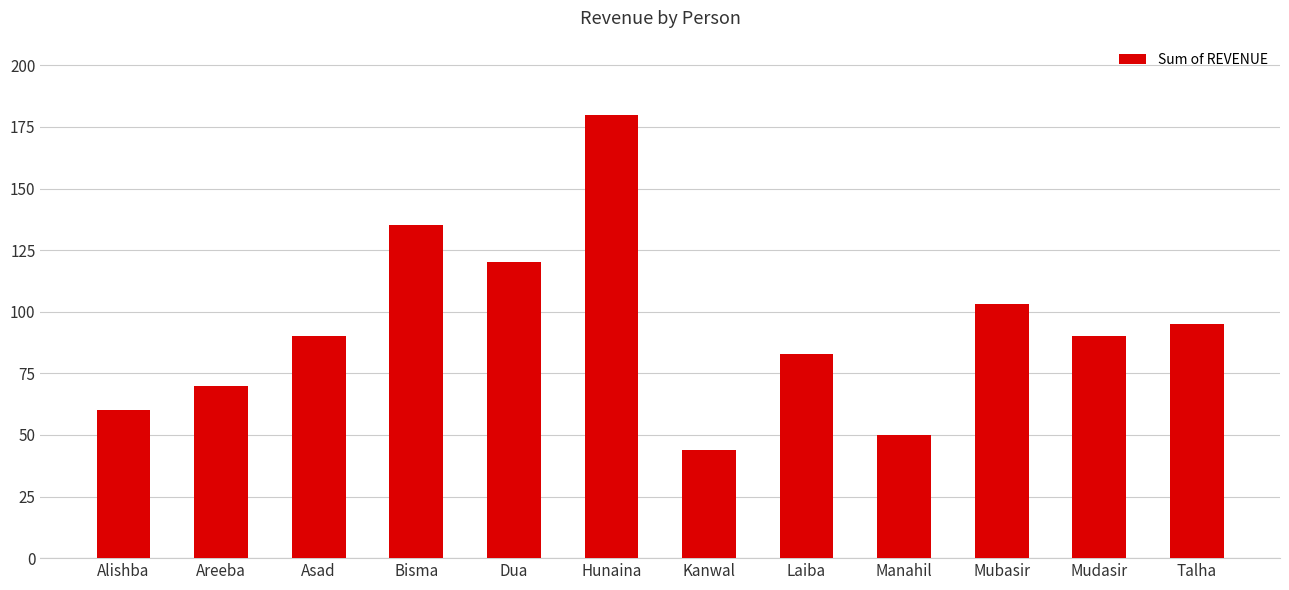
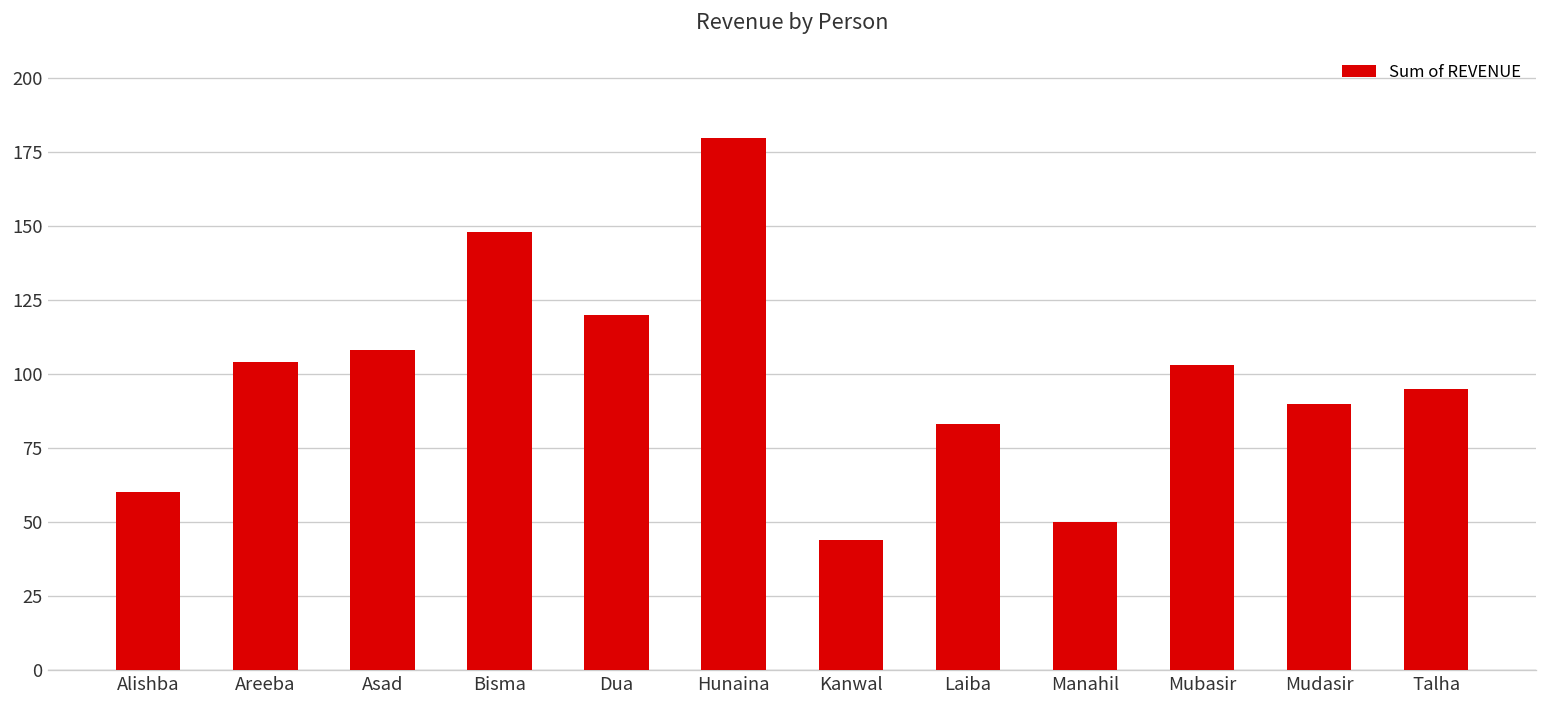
Areeba: 70 -> 104
Asad: 90 -> 108
Bisma: 135 -> 148
